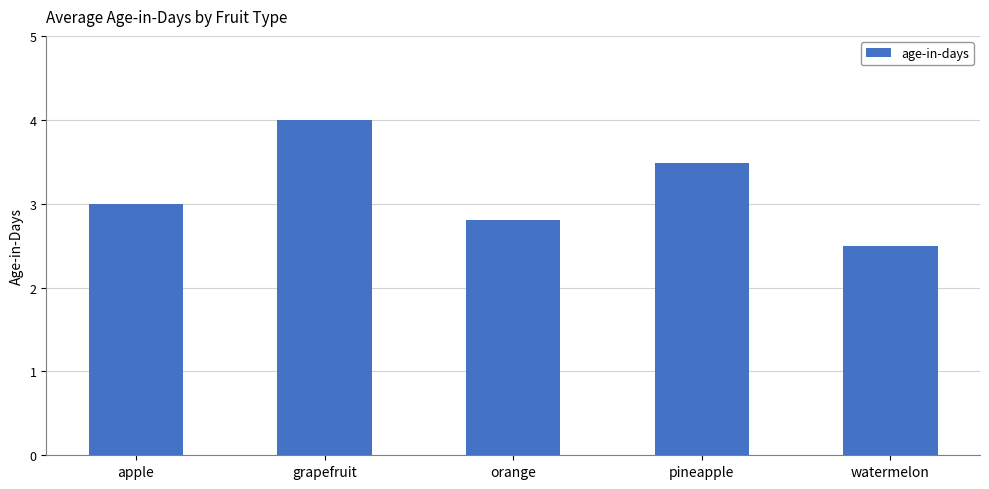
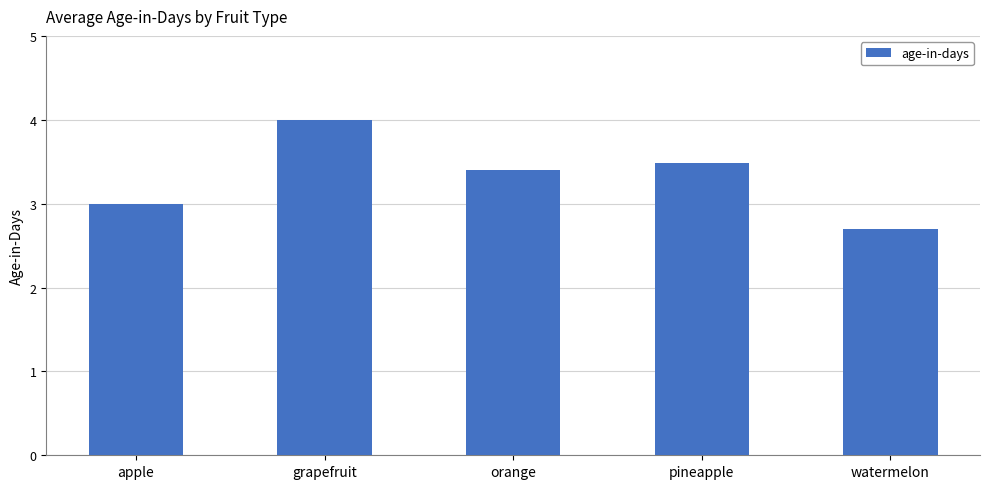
orange: 2.8 -> 3.4
watermelon: 2.5 -> 2.7
